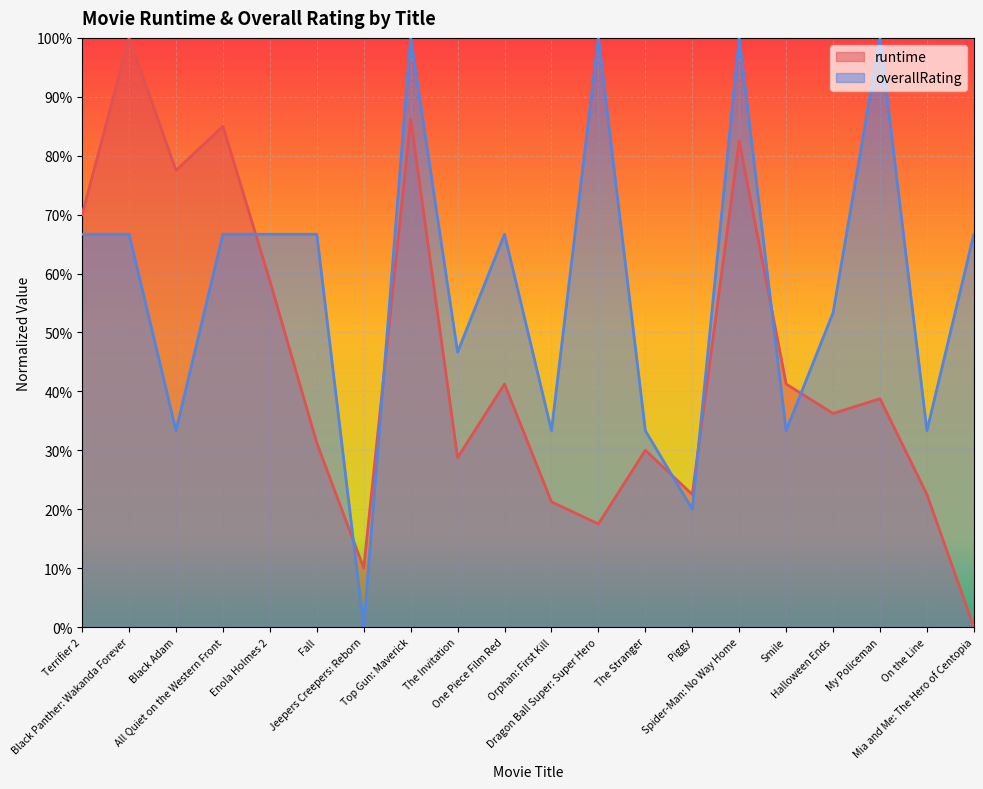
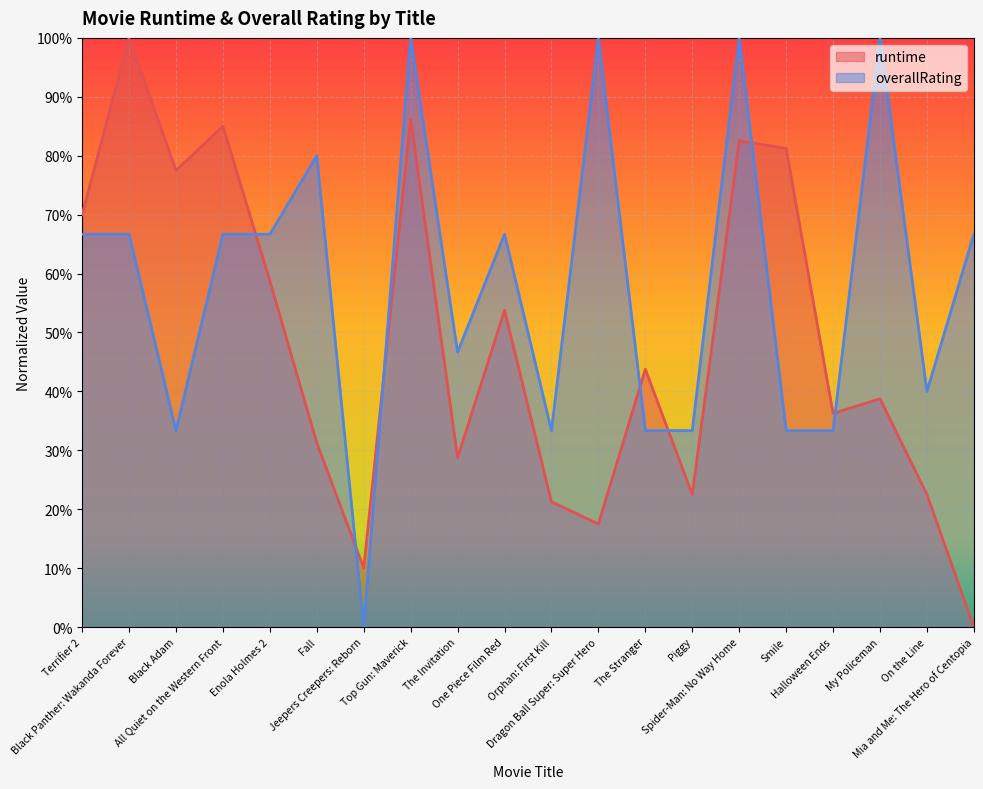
overallRating, Fall: 67% -> 80%
runtime, One Piece Film Red: 41% -> 54%
runtime, The Stranger: 30% -> 44%
overallRating, Piggy: 20% -> 33%
runtime, Smile: 41% -> 81%
overallRating, Halloween Ends: 53% -> 33%
overallRating, On the Line: 33% -> 40%
